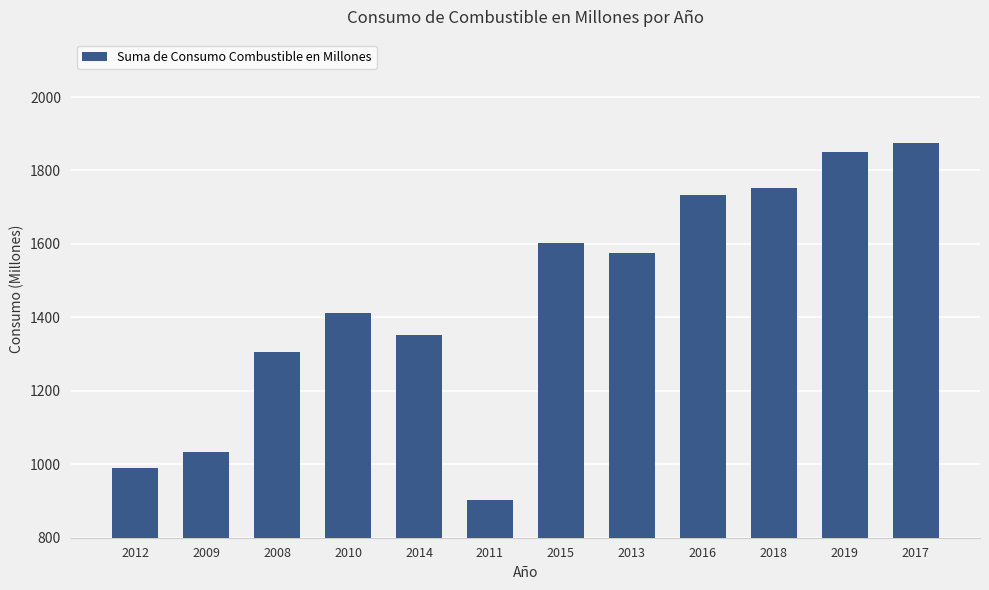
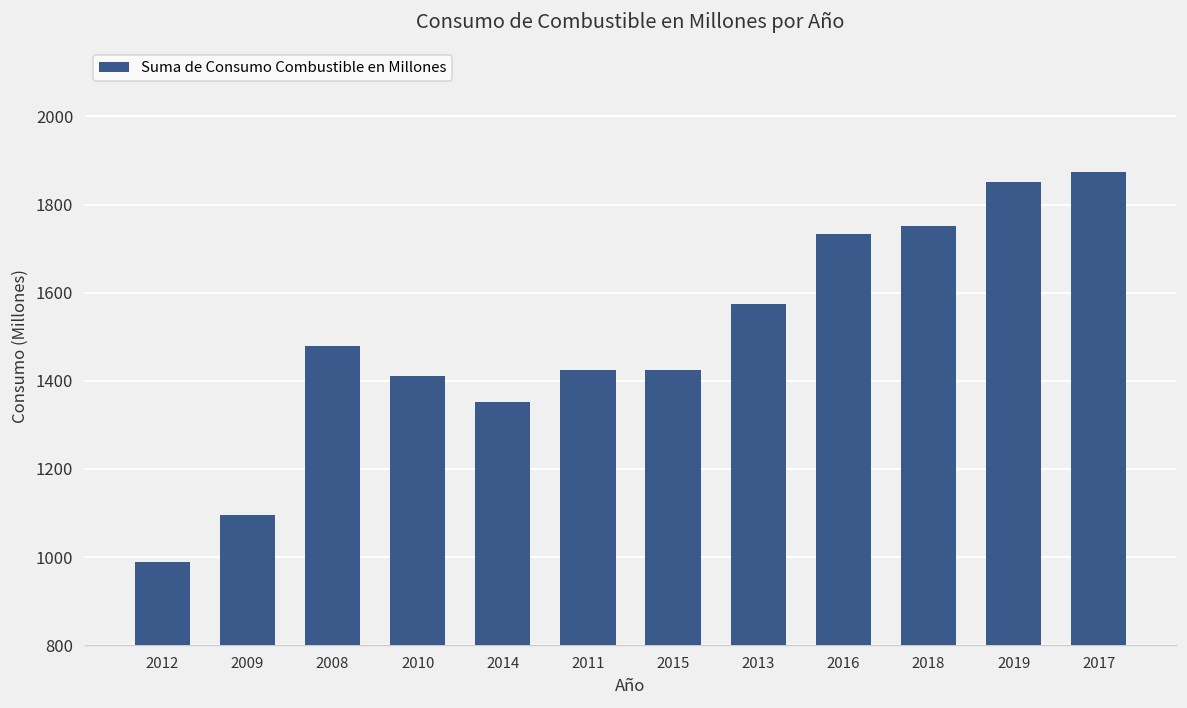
2009: 1030 -> 1100
2008: 1310 -> 1480
2011: 900 -> 1430
2015: 1600 -> 1430
